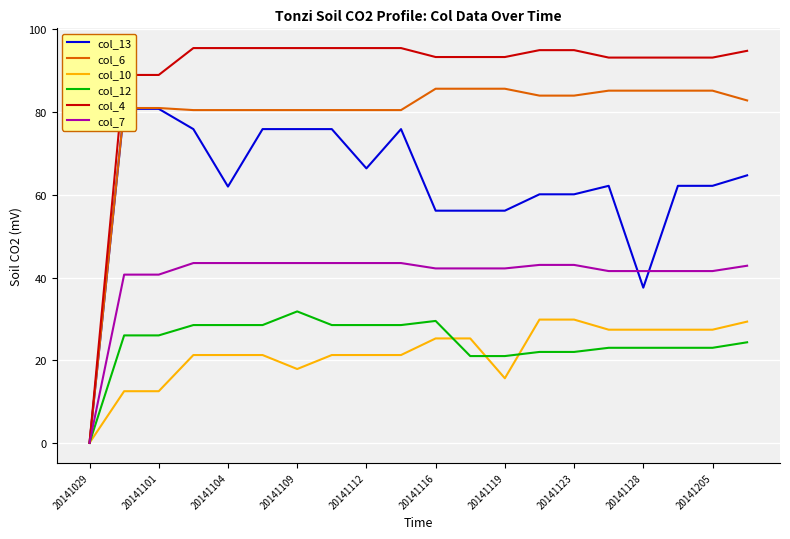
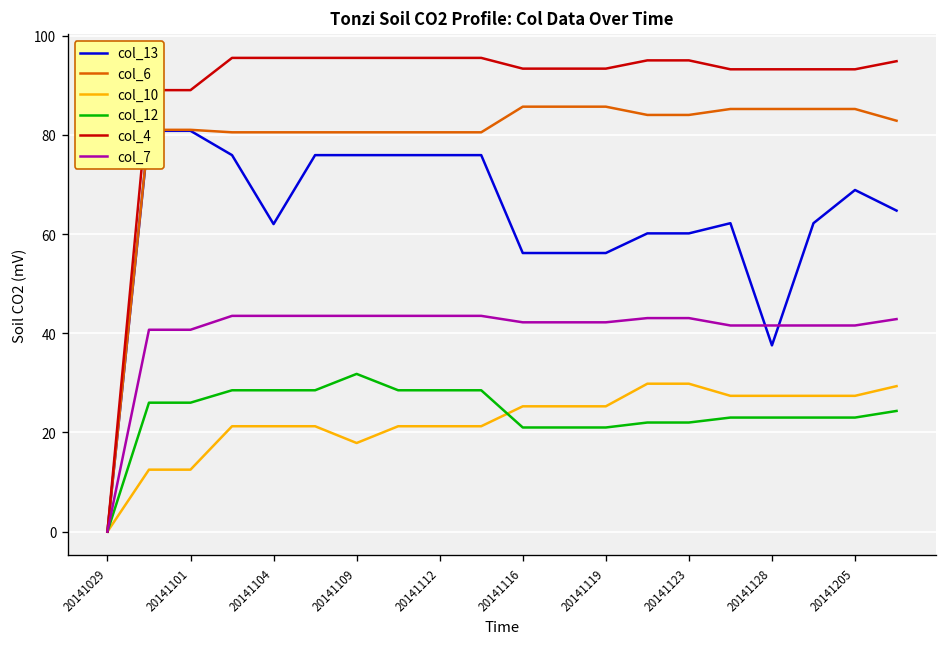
col_13, 20141112: 66 -> 76
col_12, 20141116: 30 -> 21
col_10, 20141119: 16 -> 25
col_13, 20141205: 62 -> 69
